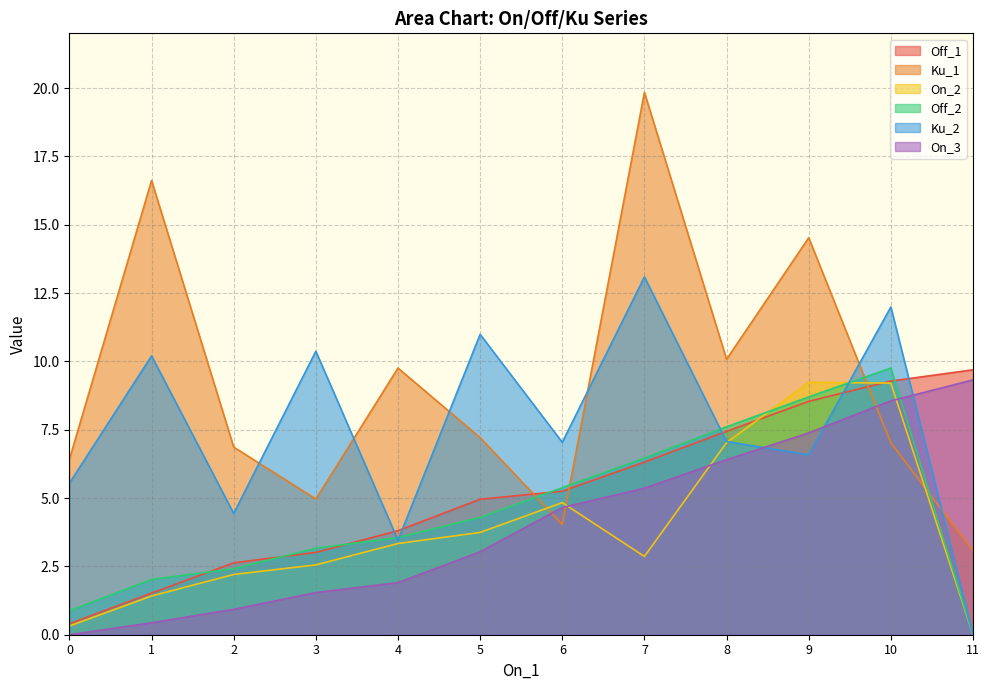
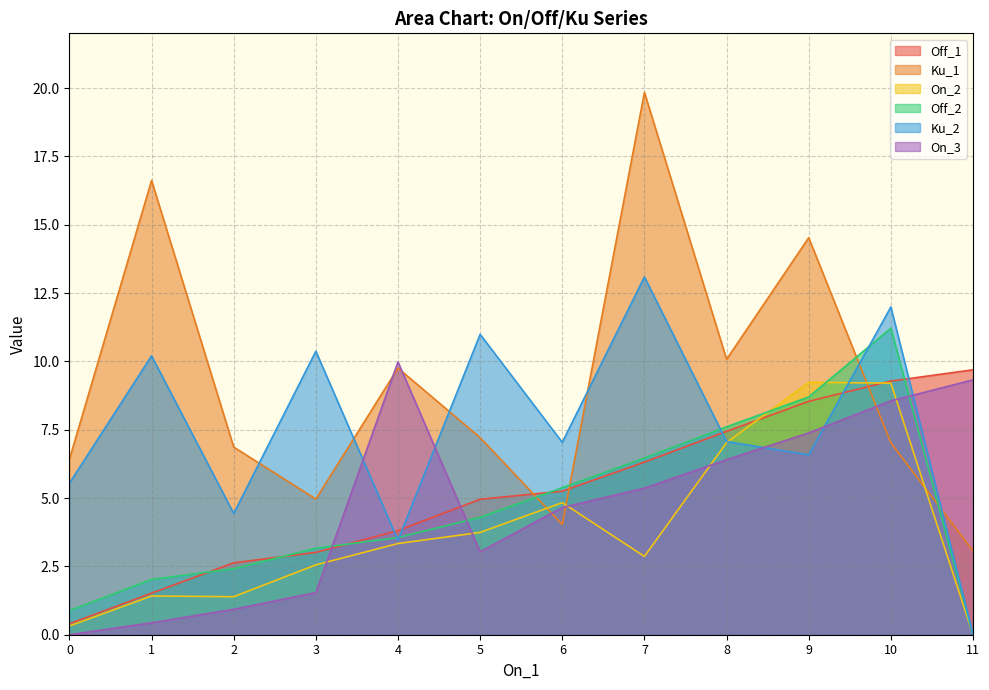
On_2, 2: 2.2 -> 1.4
On_3, 4: 1.9 -> 10.0
Off_2, 10: 9.8 -> 11.2
